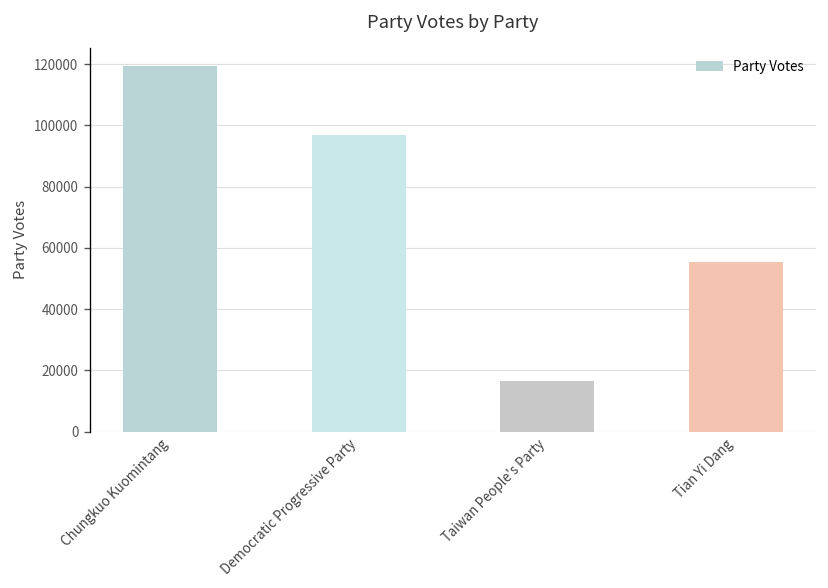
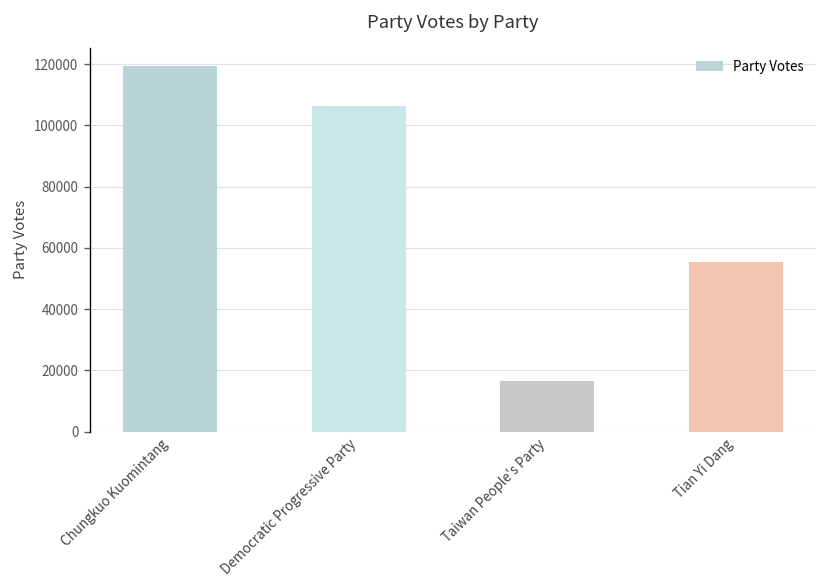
Democratic Progressive Party: 97000 -> 106000
